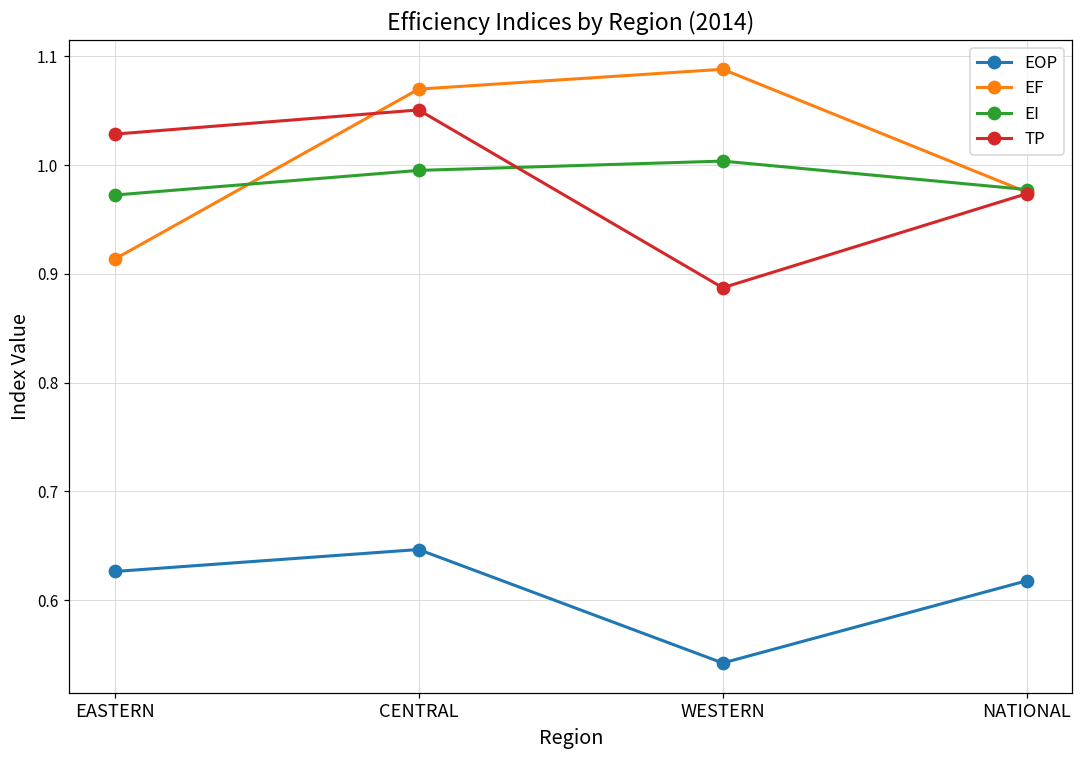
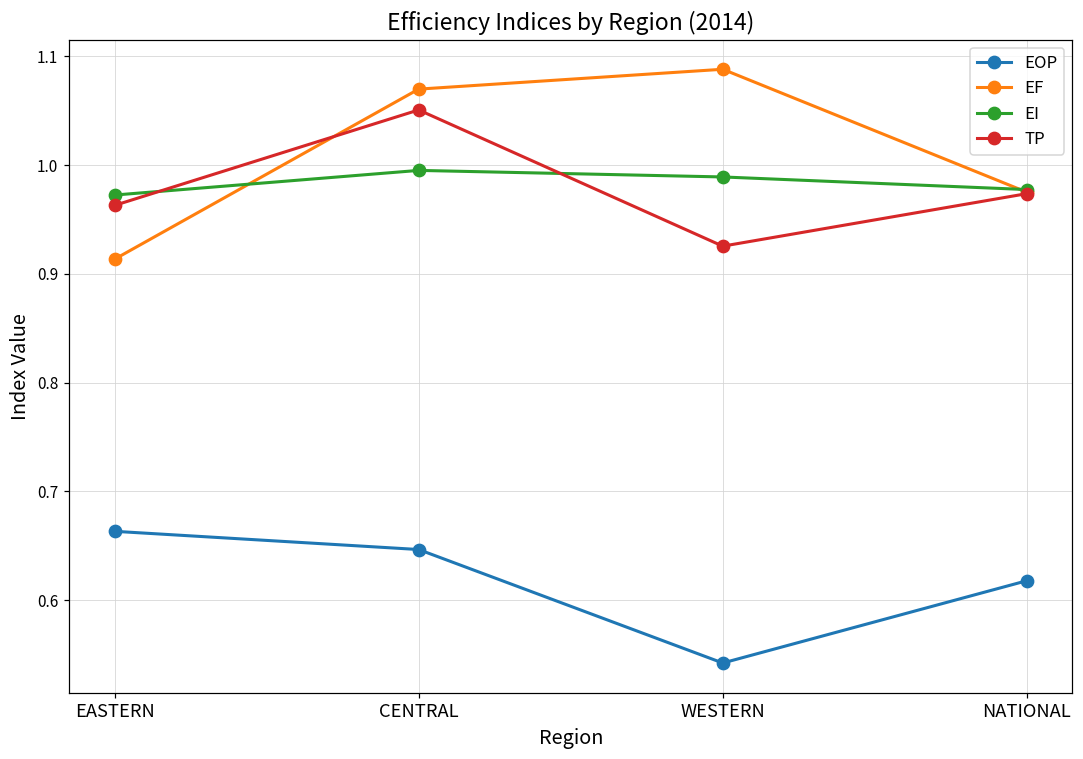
EOP, EASTERN: 0.63 -> 0.66
TP, EASTERN: 1.03 -> 0.96
EI, WESTERN: 1.00 -> 0.99
TP, WESTERN: 0.89 -> 0.93
